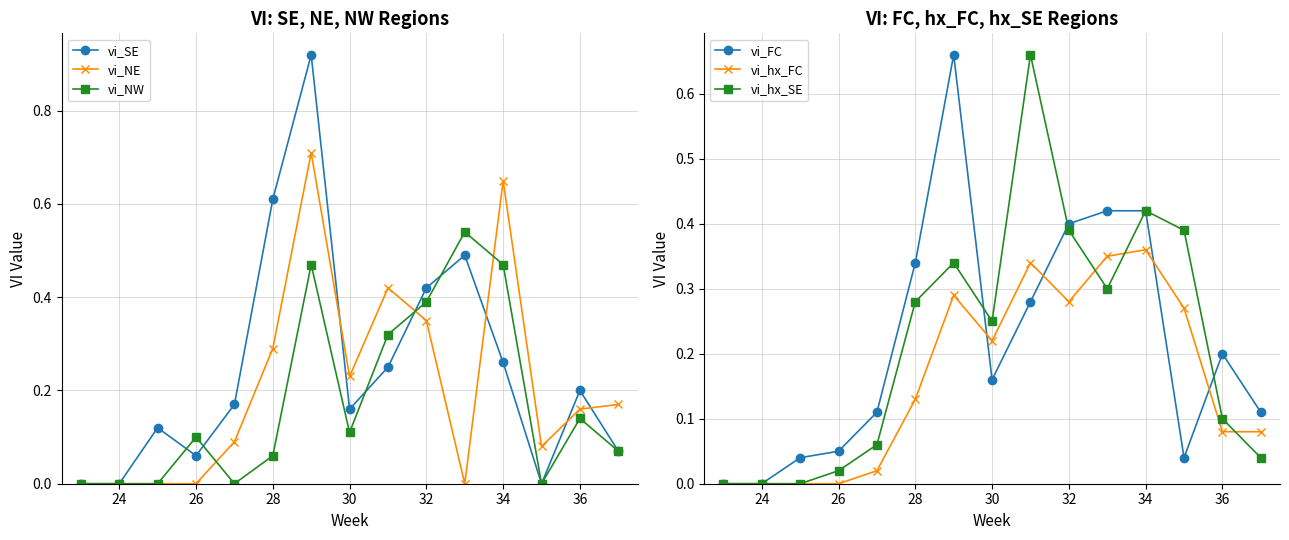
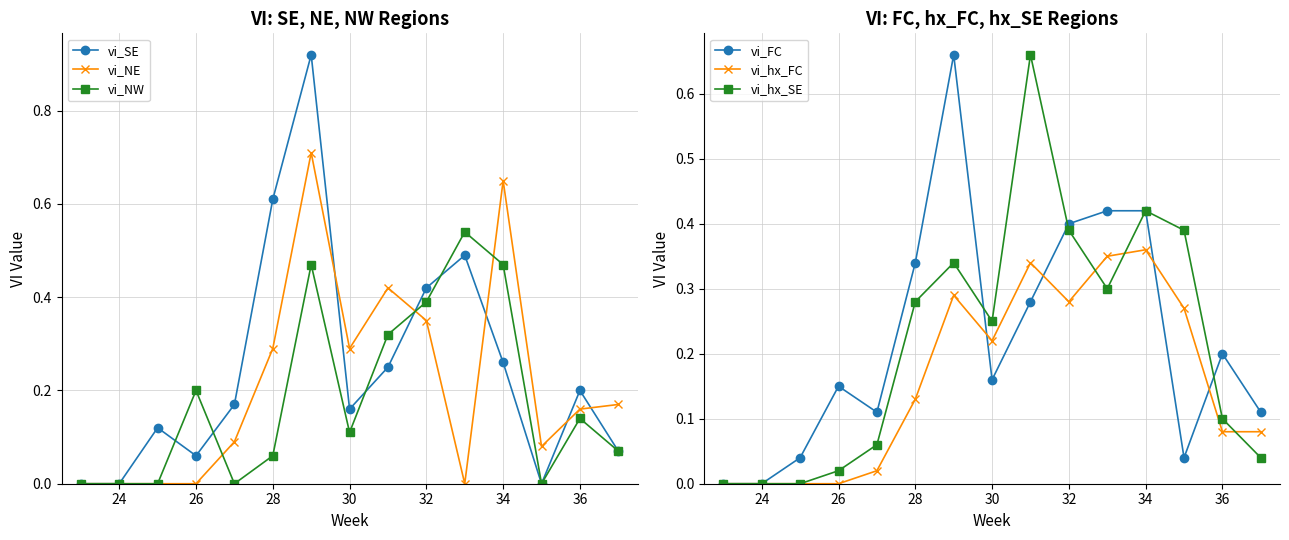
VI: SE, NE, NW Regions, vi_NW, 26: 0.1 -> 0.2
VI: SE, NE, NW Regions, vi_NE, 30: 0.23 -> 0.29
VI: FC, hx_FC, hx_SE Regions, vi_FC, 26: 0.05 -> 0.15
